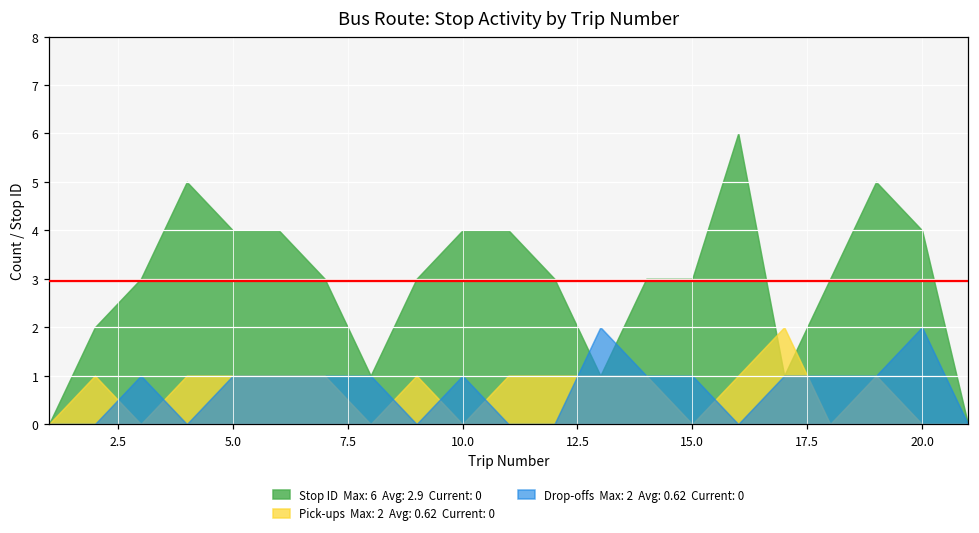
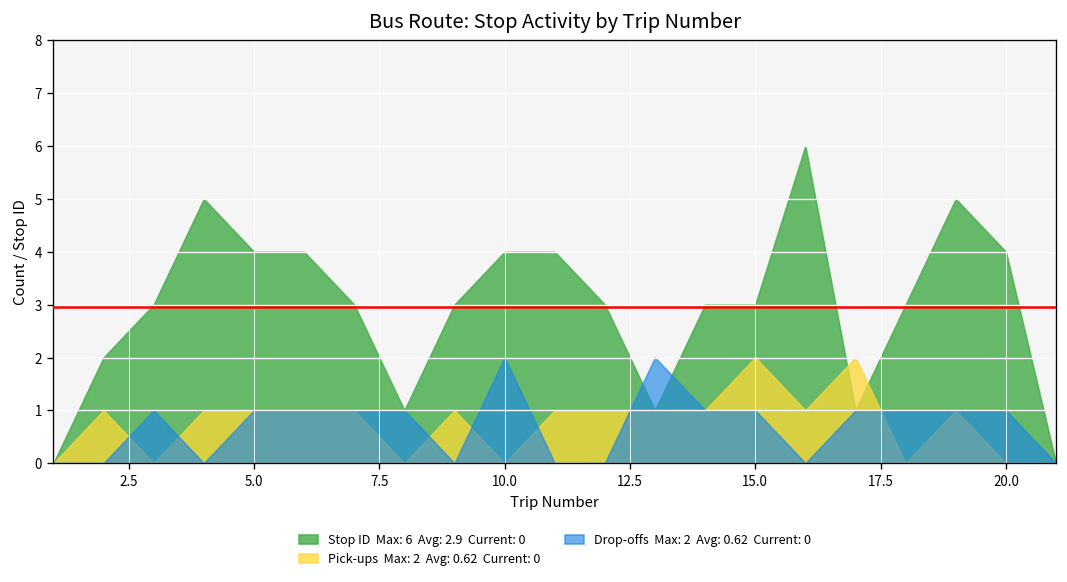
Drop-offs Max: 2 Avg: 0.62 Current: 0, 10.0: 1 -> 2
Pick-ups Max: 2 Avg: 0.62 Current: 0, 15.0: 0 -> 2
Drop-offs Max: 2 Avg: 0.62 Current: 0, 20.0: 2 -> 1
